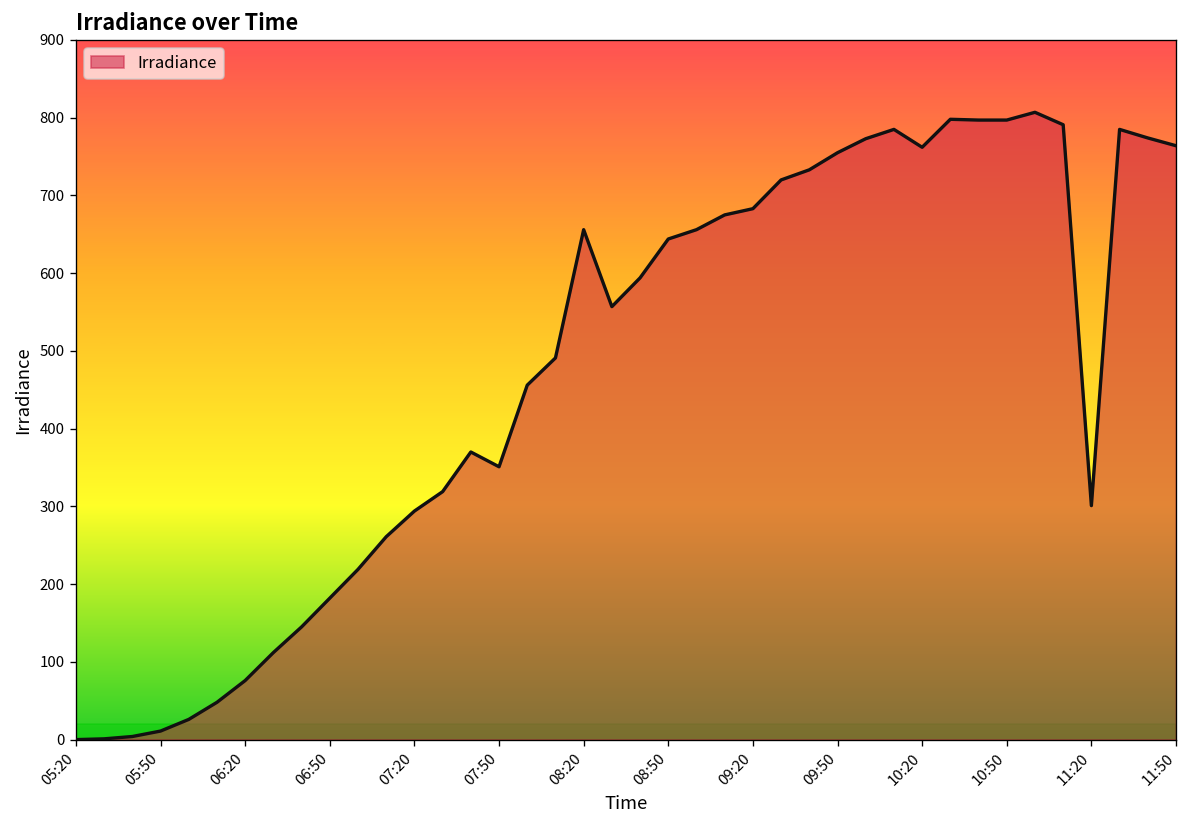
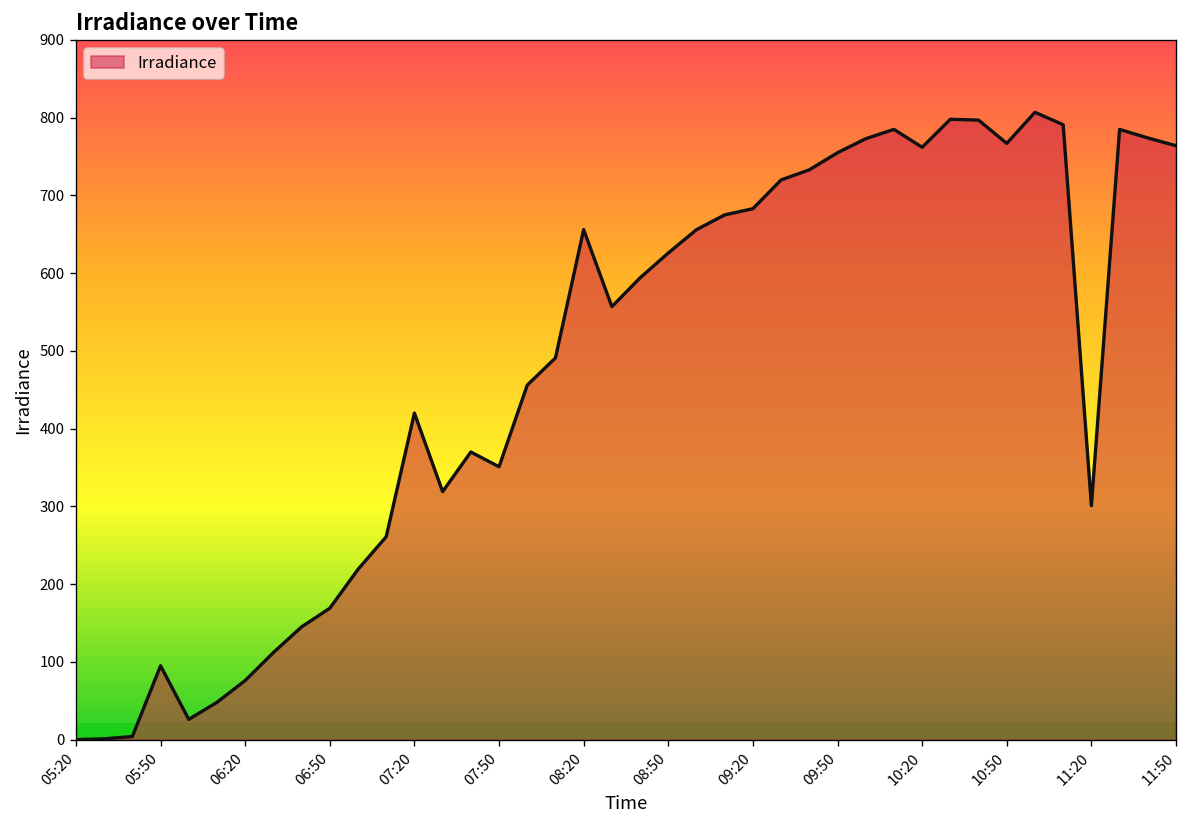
05:50: 10 -> 100
06:50: 180 -> 170
07:20: 290 -> 420
08:50: 640 -> 630
10:50: 800 -> 770
